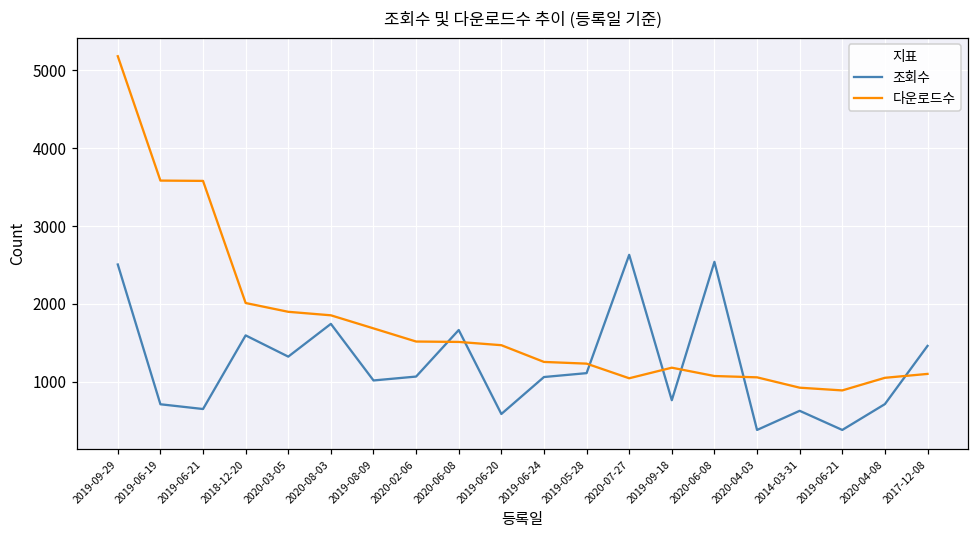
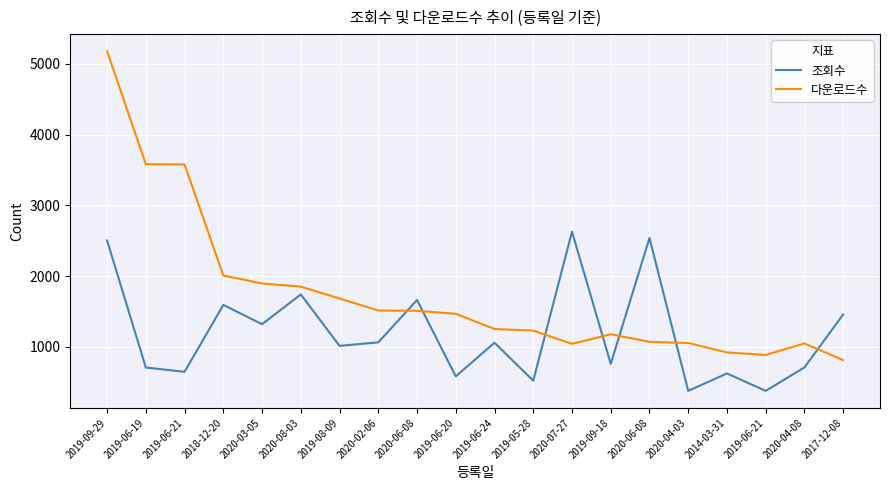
조회수, 2019-05-28: 1100 -> 500
다운로드수, 2017-12-08: 1100 -> 800
